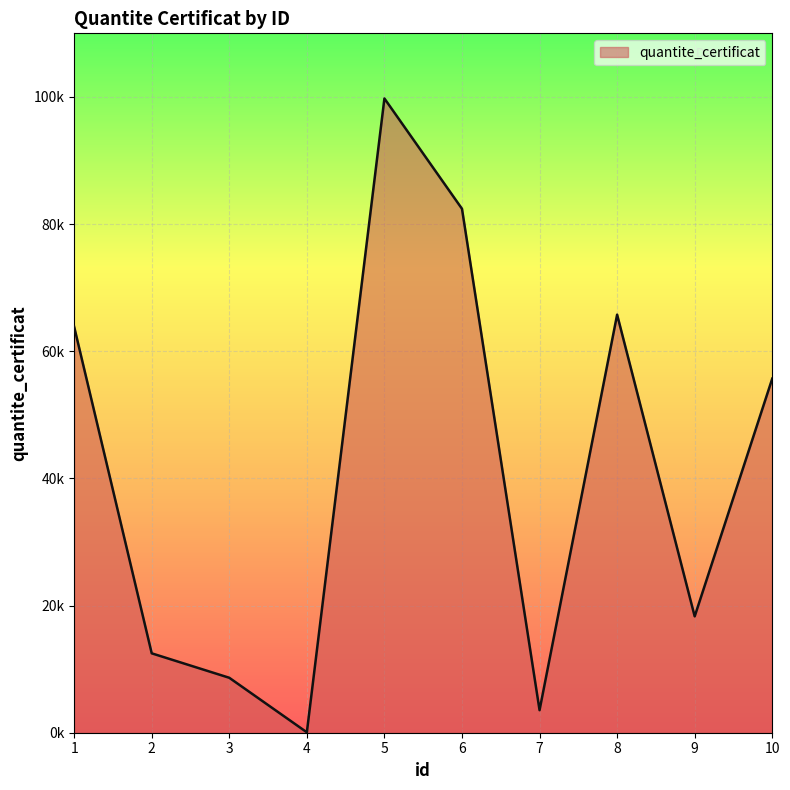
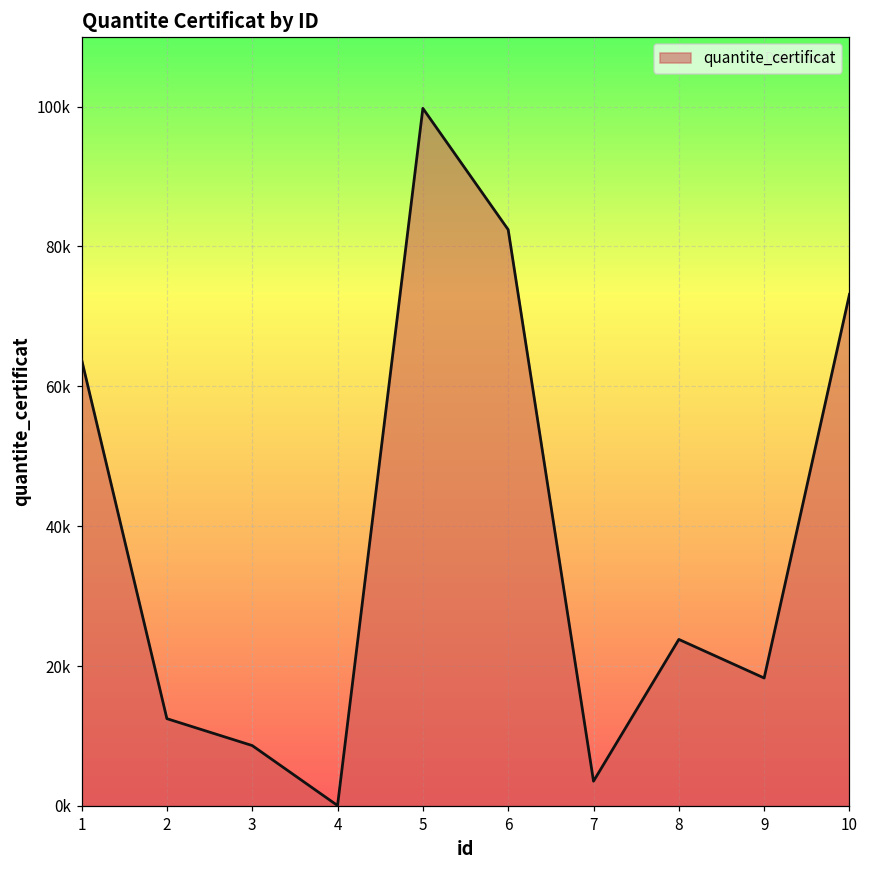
8: 66000 -> 24000
10: 56000 -> 73000
